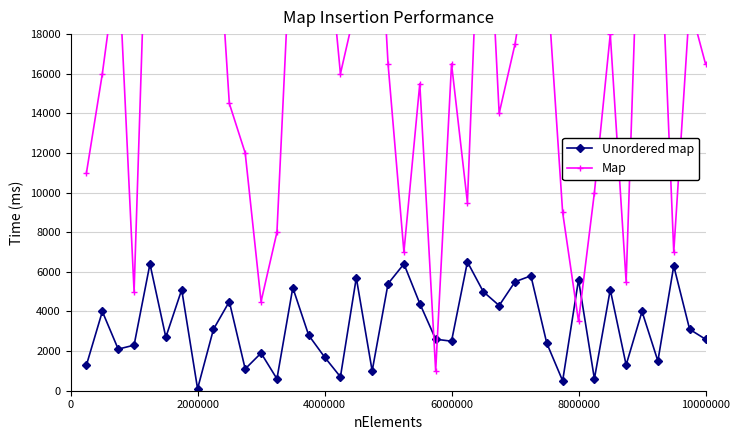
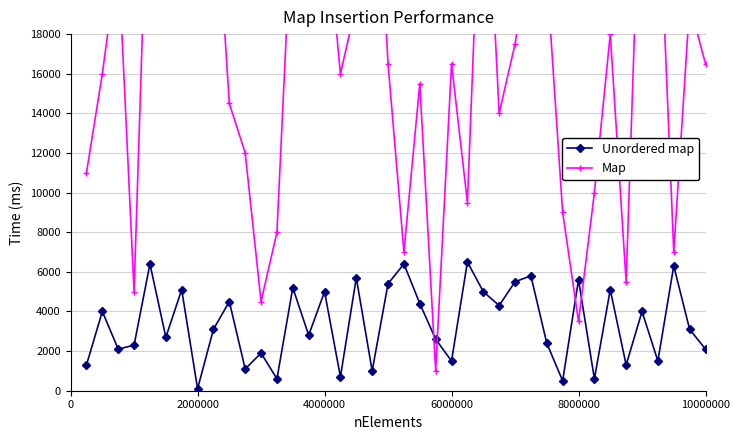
Unordered map, 4000000: 1700 -> 5000
Unordered map, 6000000: 2500 -> 1500
Unordered map, 10000000: 2600 -> 2100
